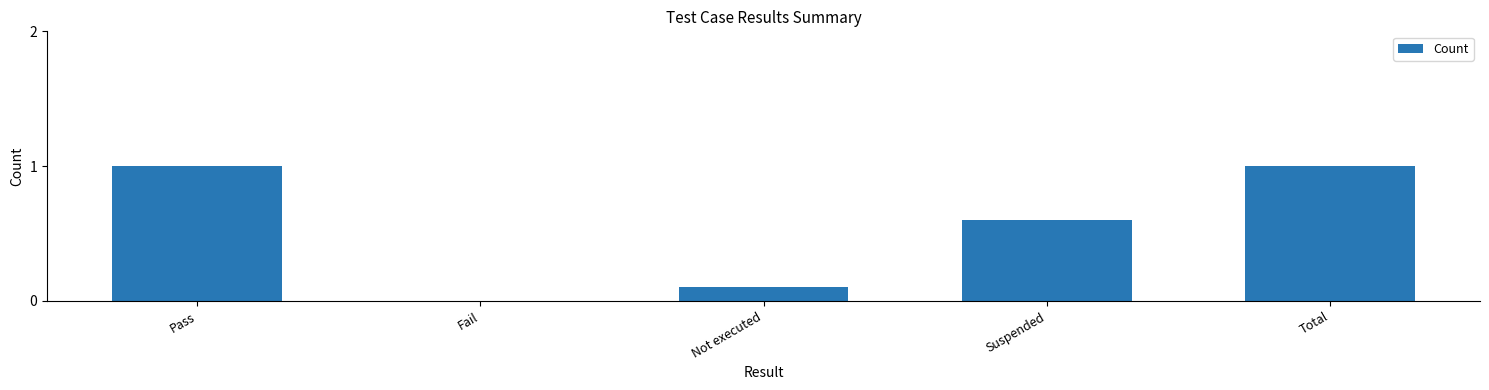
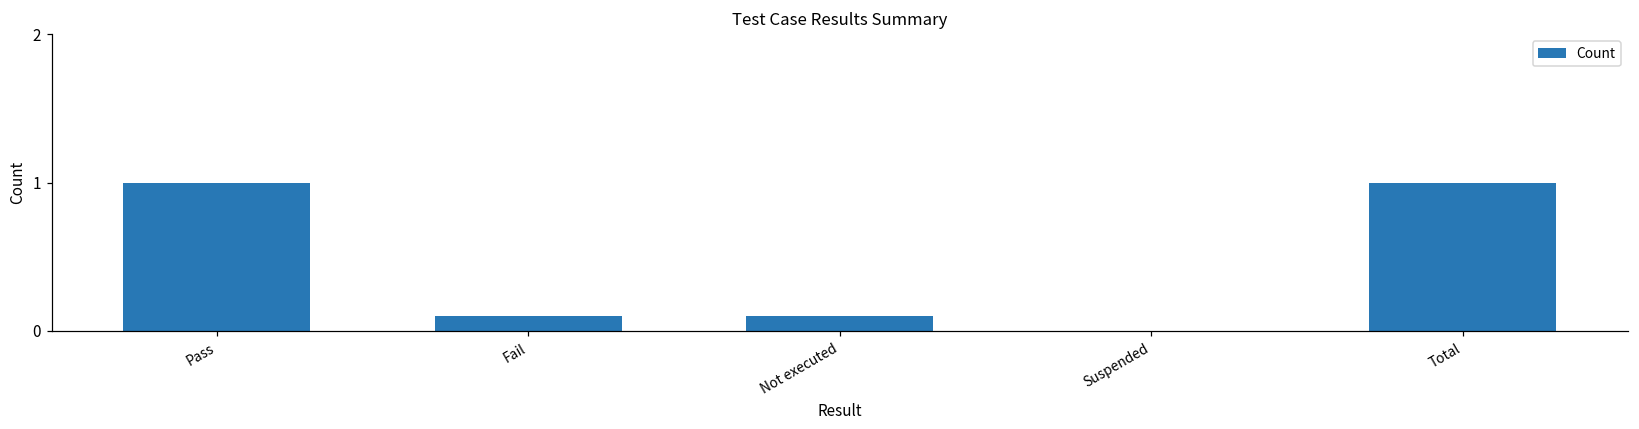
Fail: 0.0 -> 0.1
Suspended: 0.6 -> 0.0
